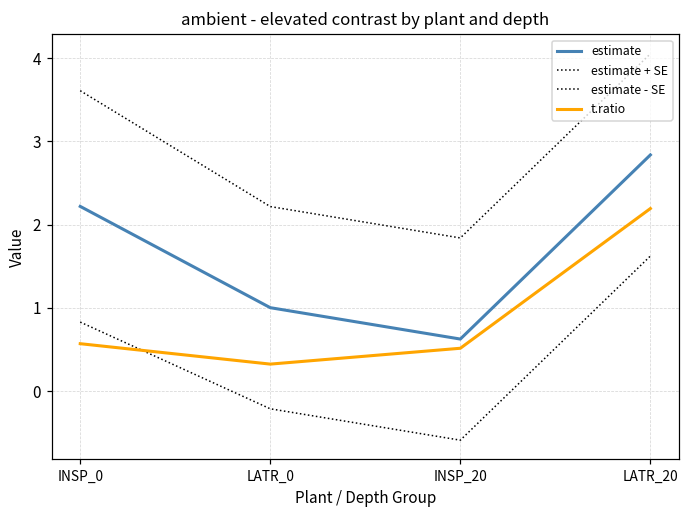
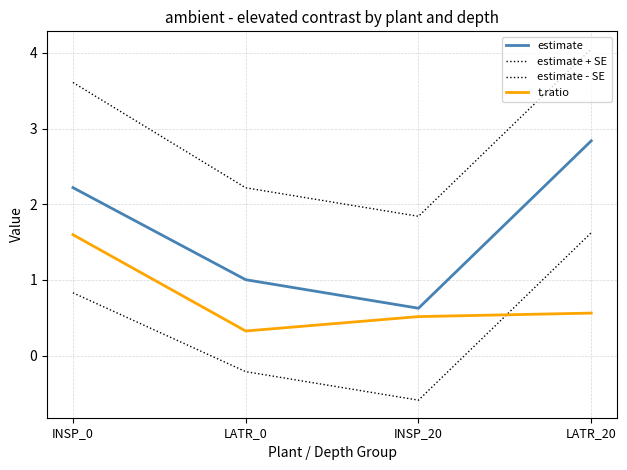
t.ratio, INSP_0: 0.6 -> 1.6
t.ratio, LATR_20: 2.2 -> 0.6
